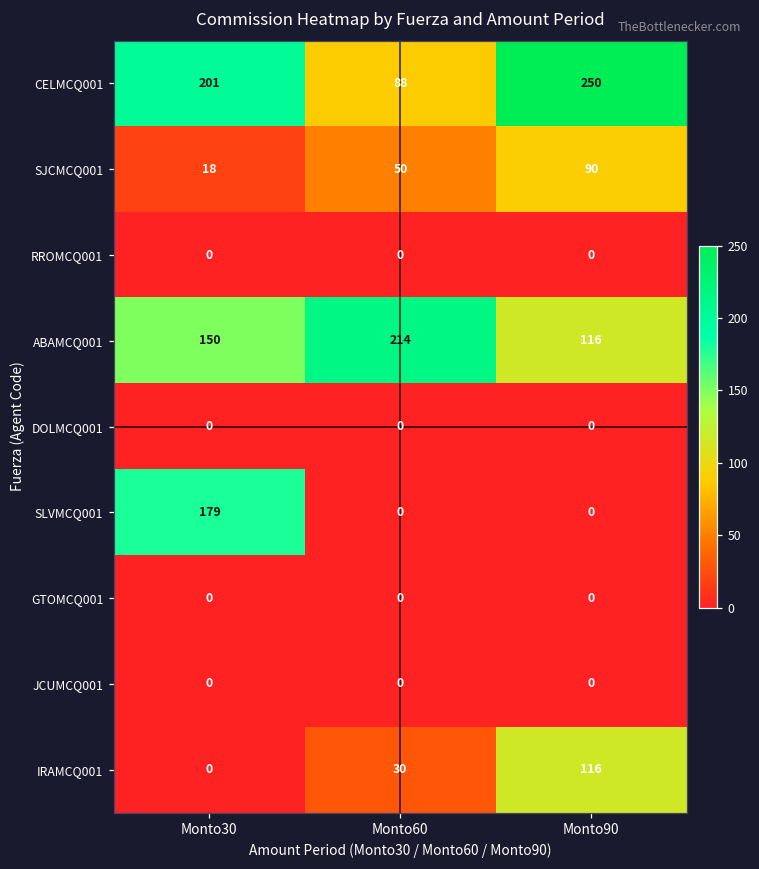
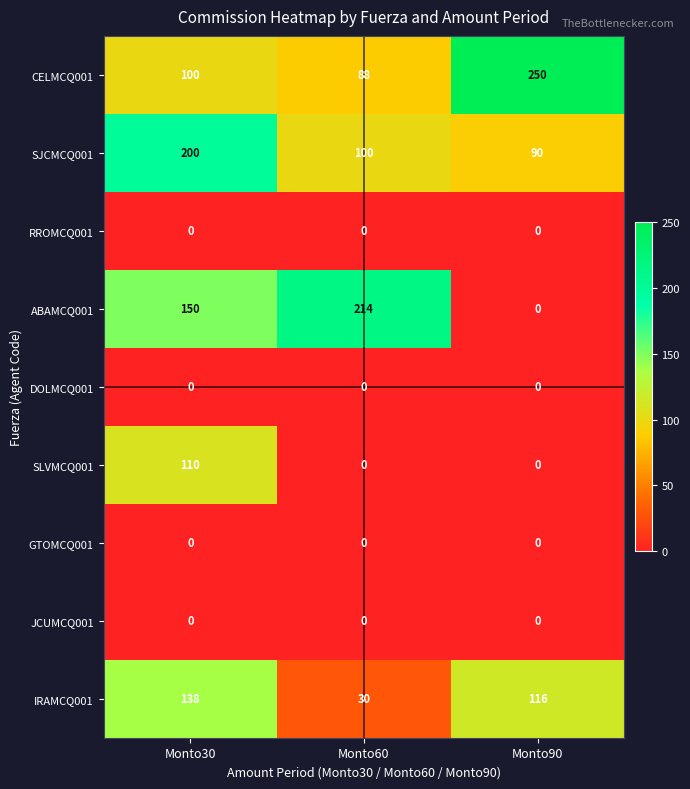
CELMCQ001, Monto30: 201 -> 100
SJCMCQ001, Monto30: 18 -> 200
SJCMCQ001, Monto60: 50 -> 100
ABAMCQ001, Monto90: 116 -> 0
SLVMCQ001, Monto30: 179 -> 110
IRAMCQ001, Monto30: 0 -> 138
